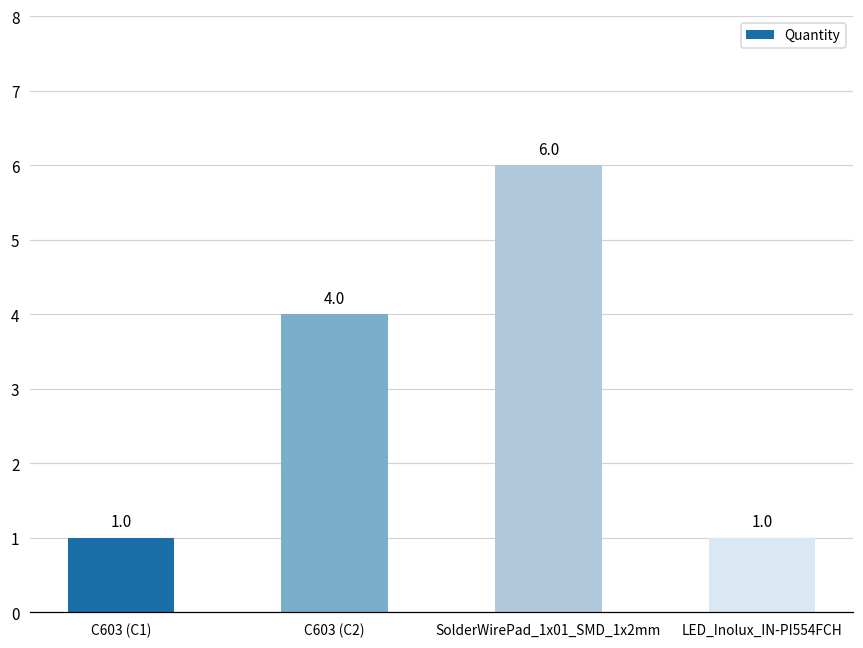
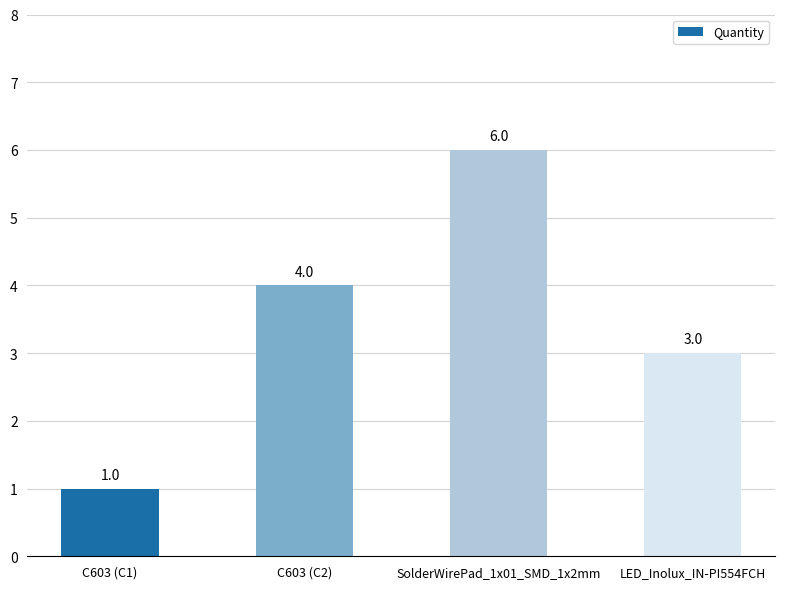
LED_Inolux_IN-PI554FCH: 1.0 -> 3.0
